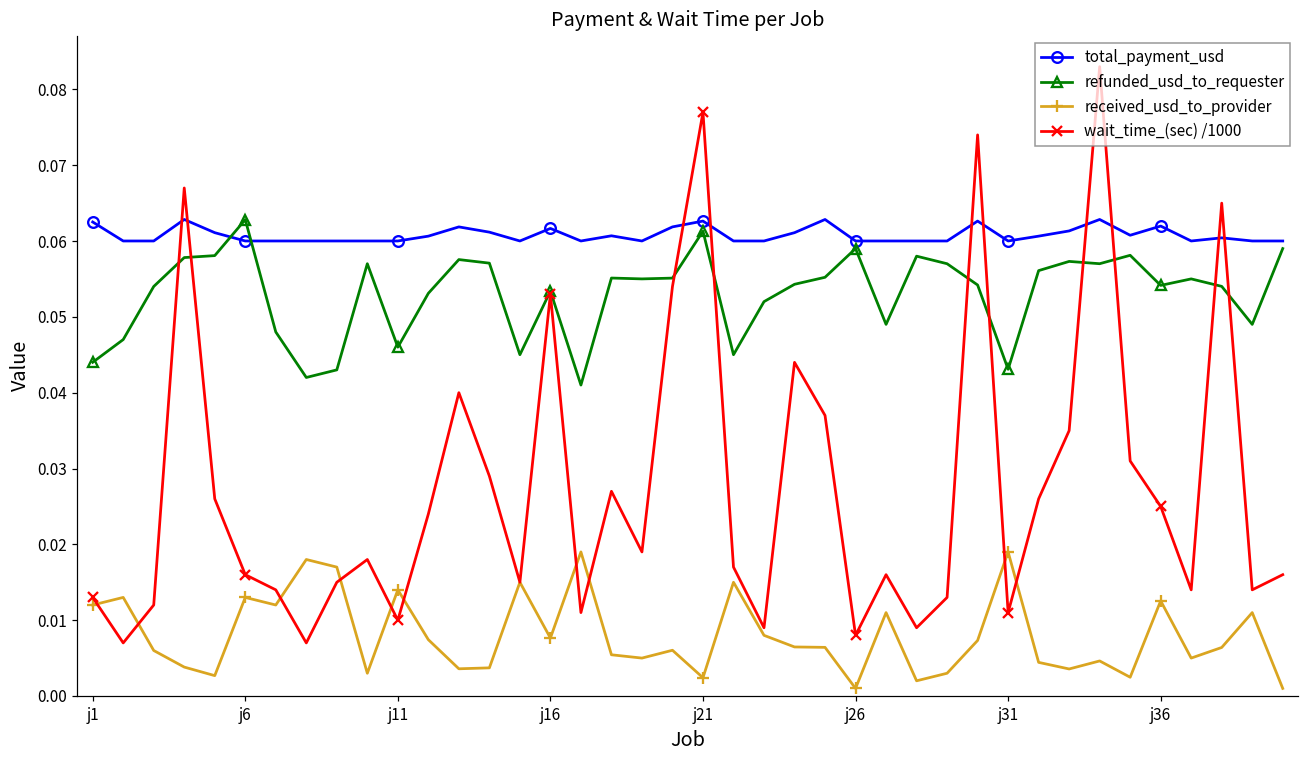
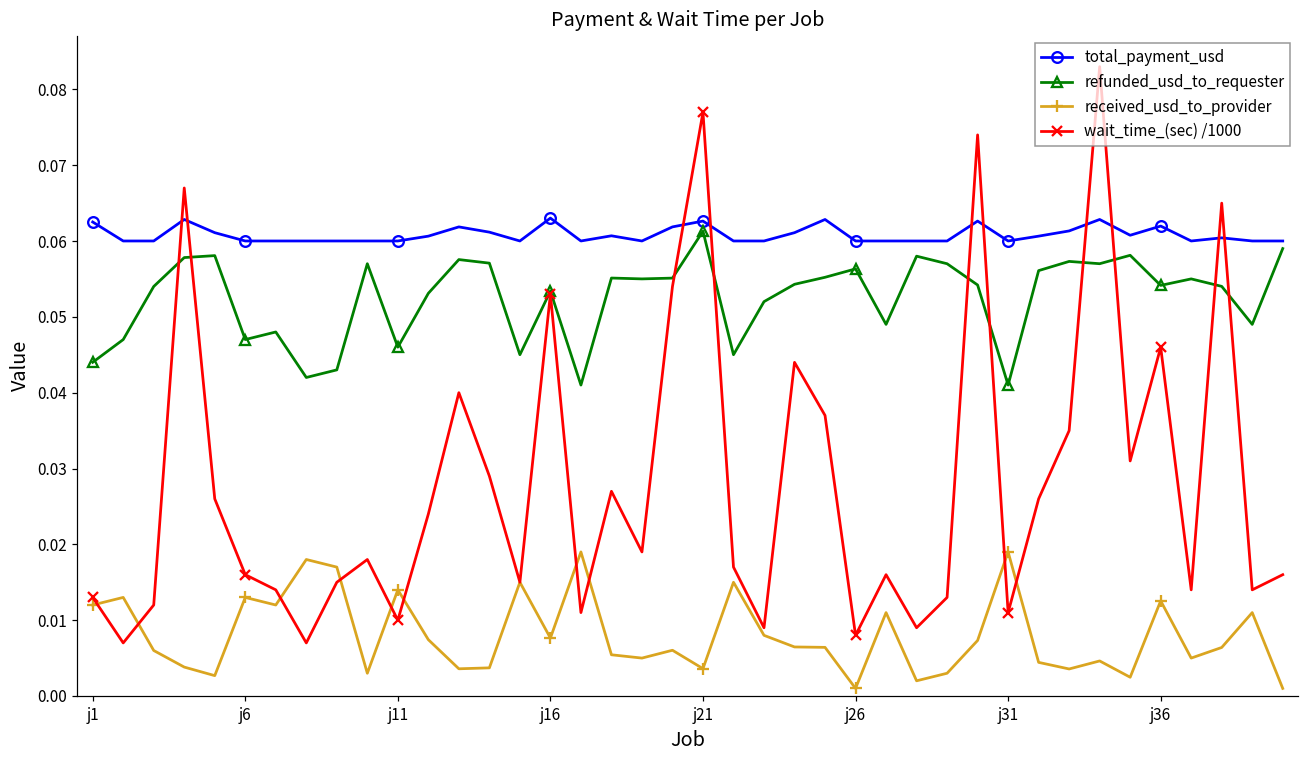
refunded_usd_to_requester, j6: 0.063 -> 0.047
total_payment_usd, j16: 0.062 -> 0.063
received_usd_to_provider, j21: 0.002 -> 0.004
refunded_usd_to_requester, j26: 0.059 -> 0.056
refunded_usd_to_requester, j31: 0.043 -> 0.041
wait_time_(sec) /1000, j36: 0.025 -> 0.046
